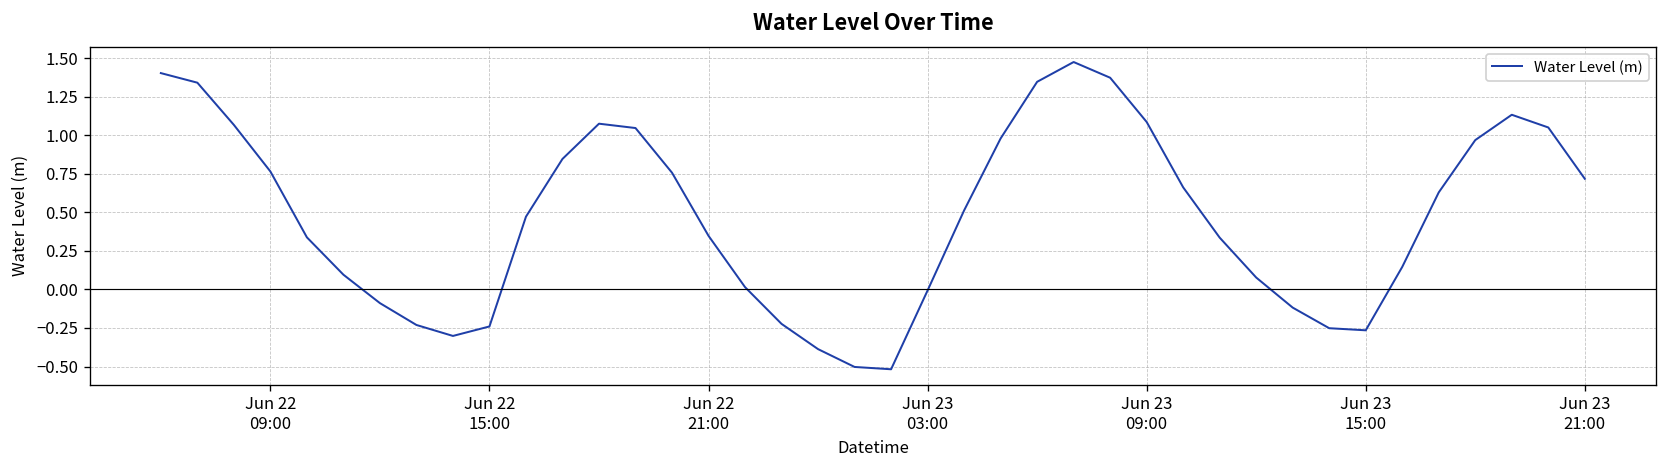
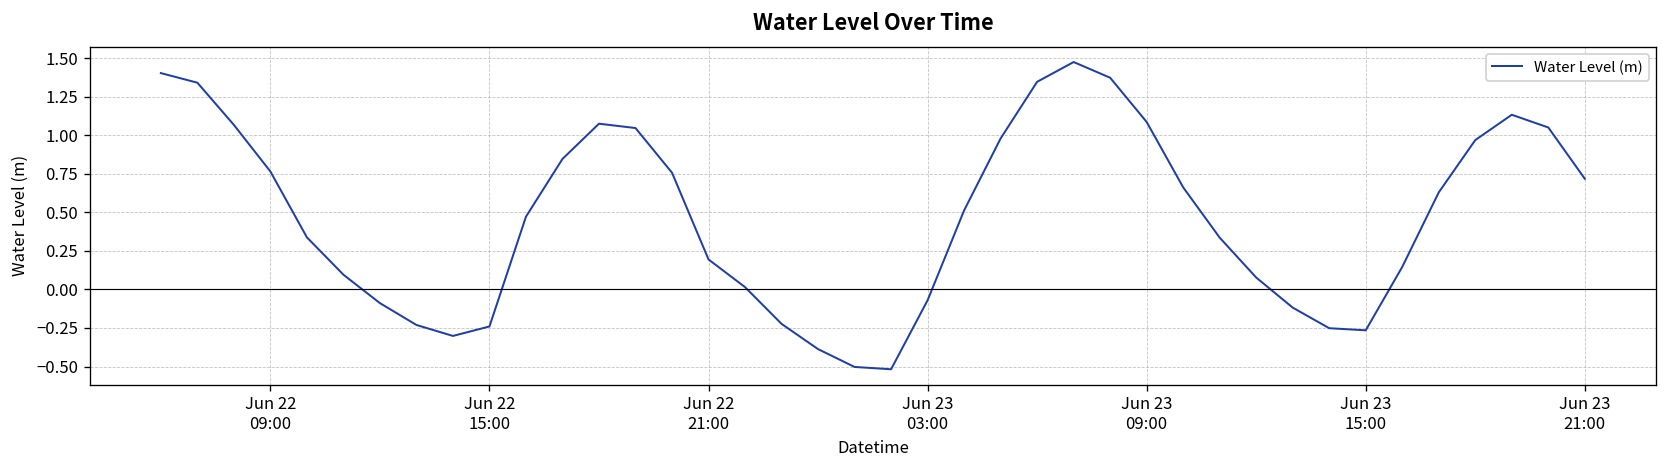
Jun 22 21:00: 0.35 -> 0.19
Jun 23 03:00: -0.01 -> -0.07
